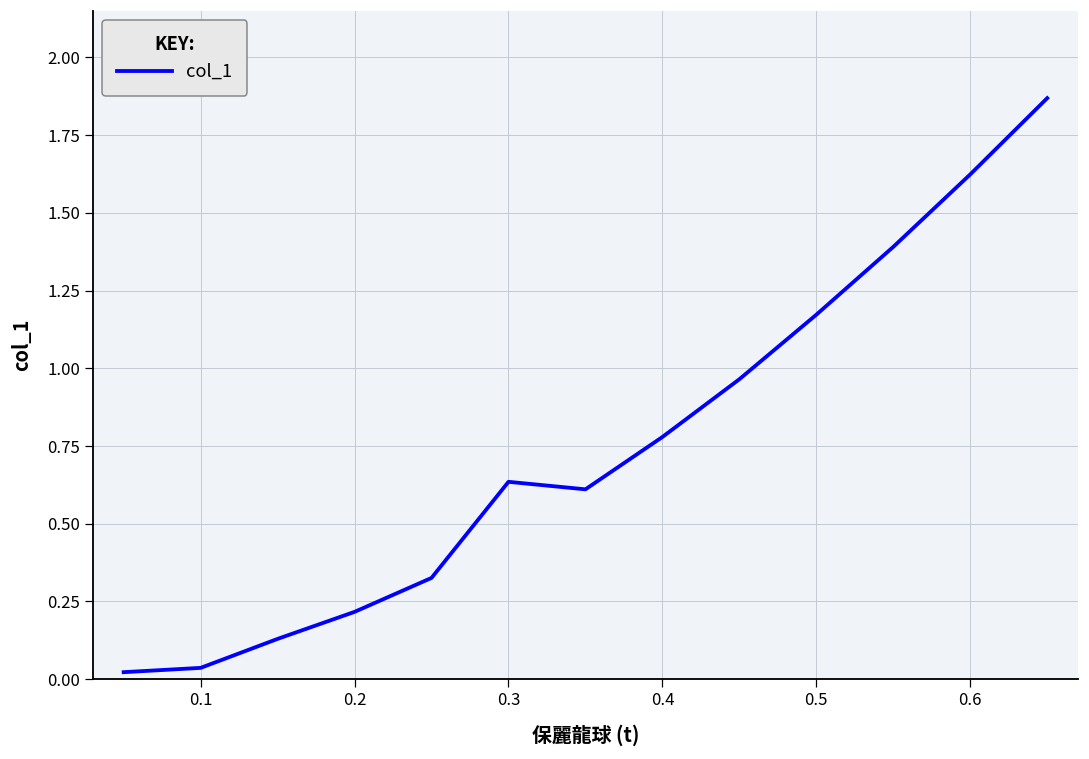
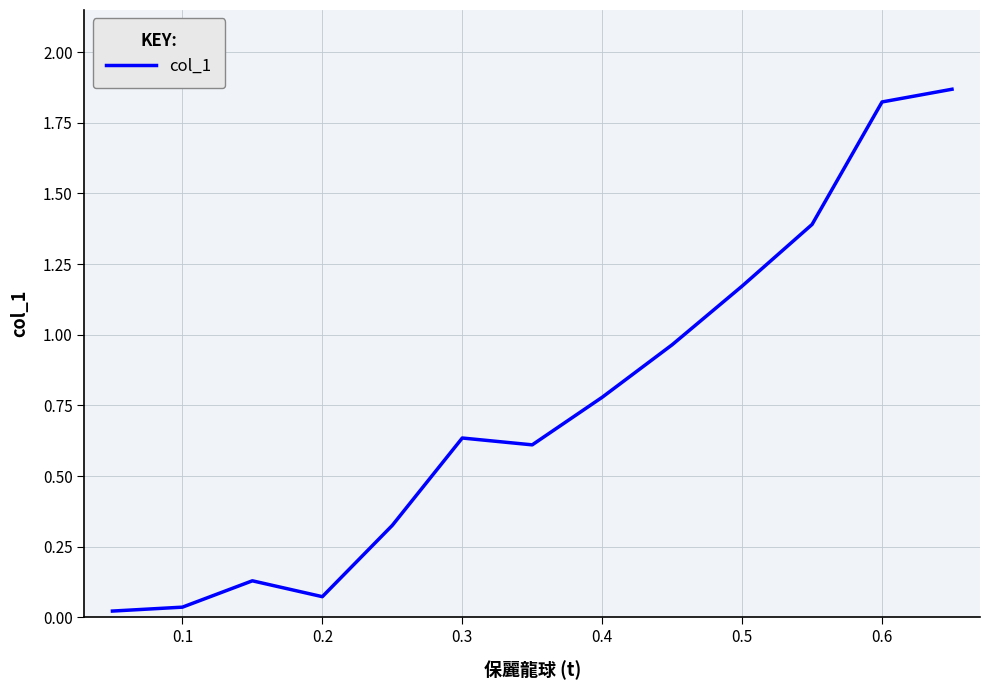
0.2: 0.22 -> 0.07
0.6: 1.62 -> 1.82
